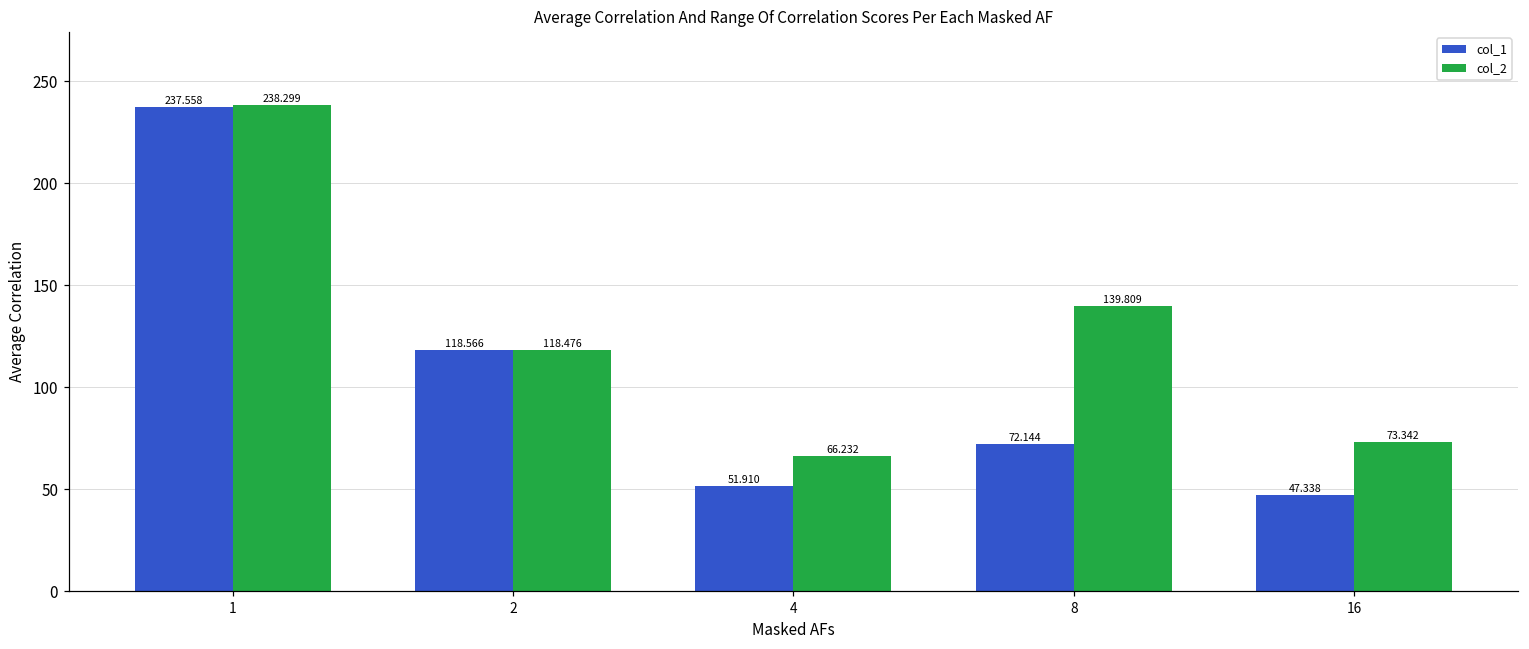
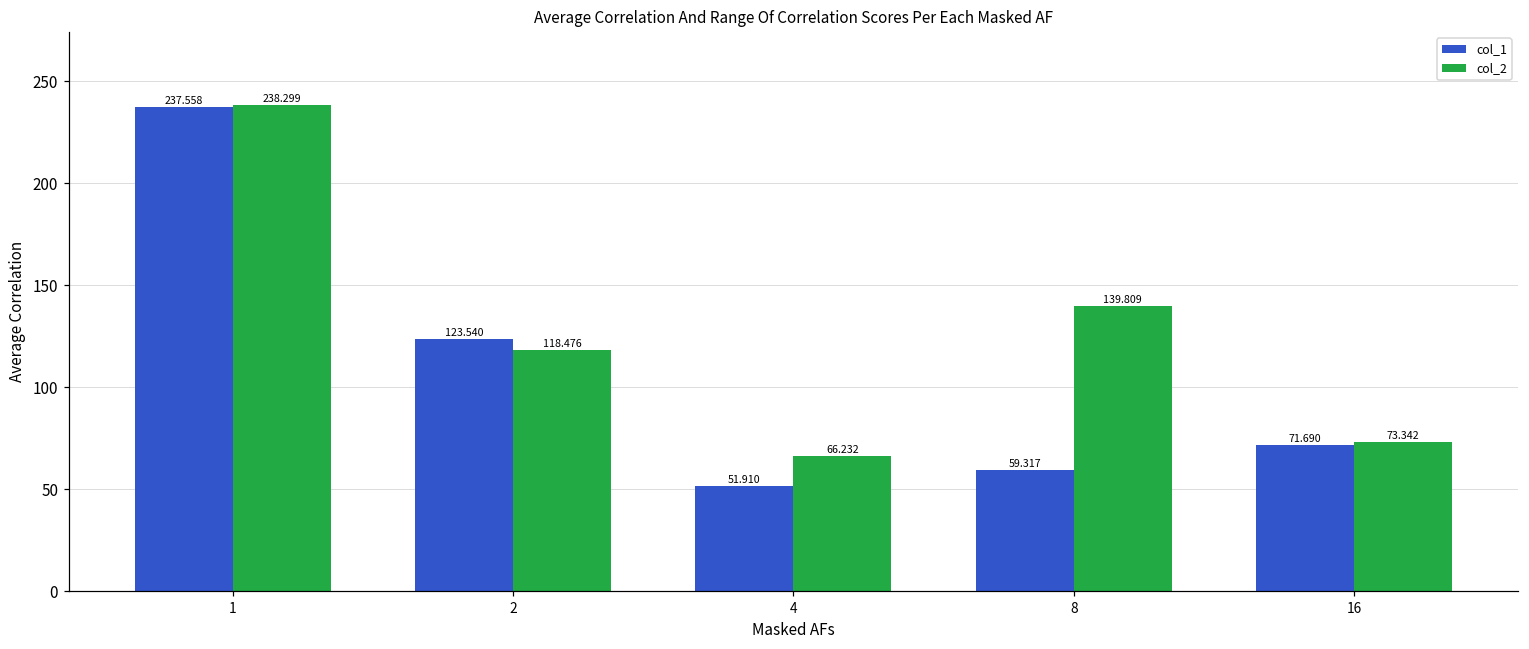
col_1, 2: 118.566 -> 123.540
col_1, 8: 72.144 -> 59.317
col_1, 16: 47.338 -> 71.690
